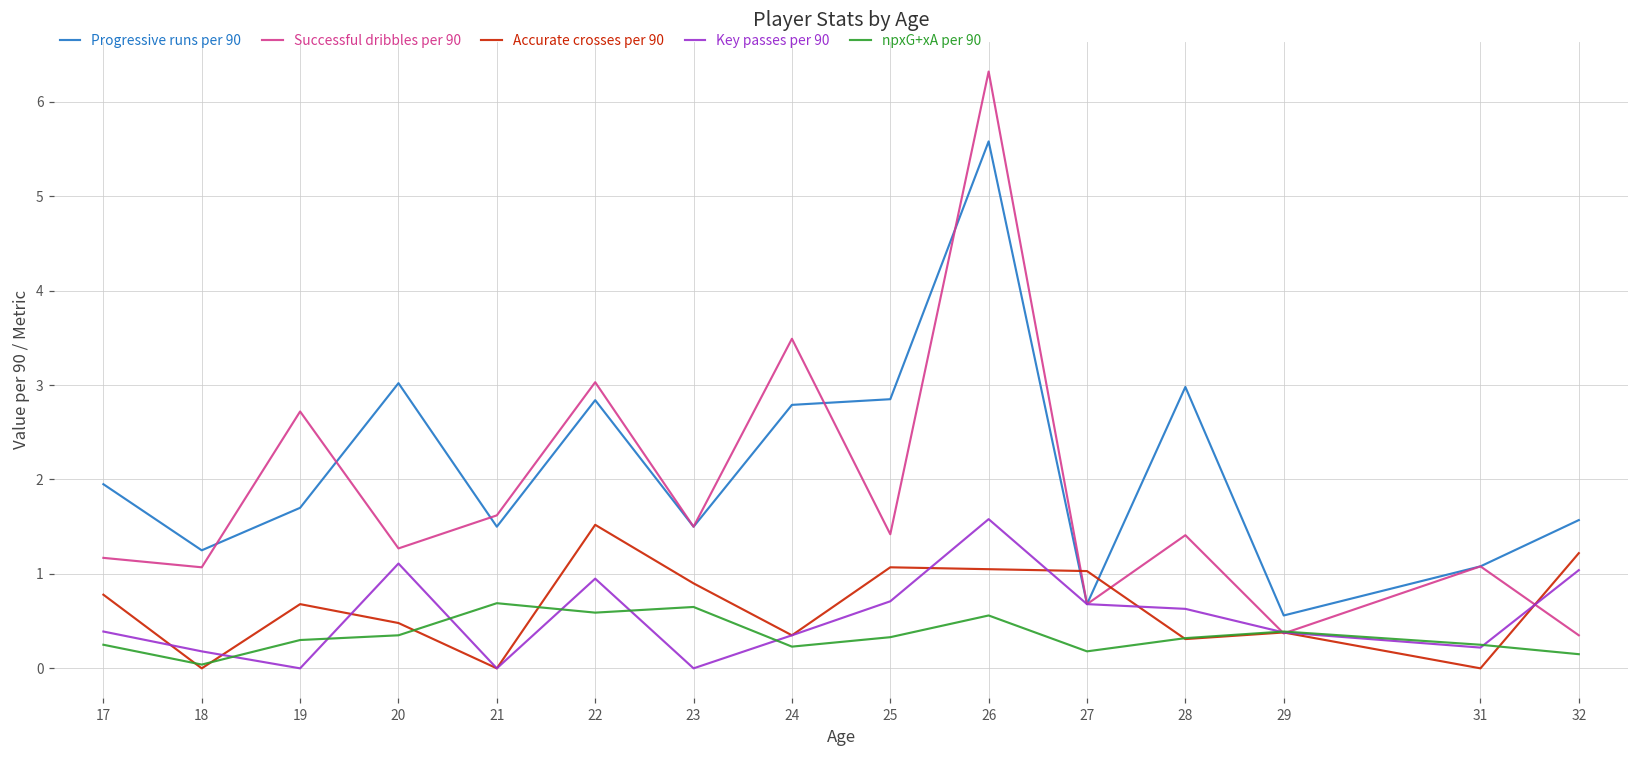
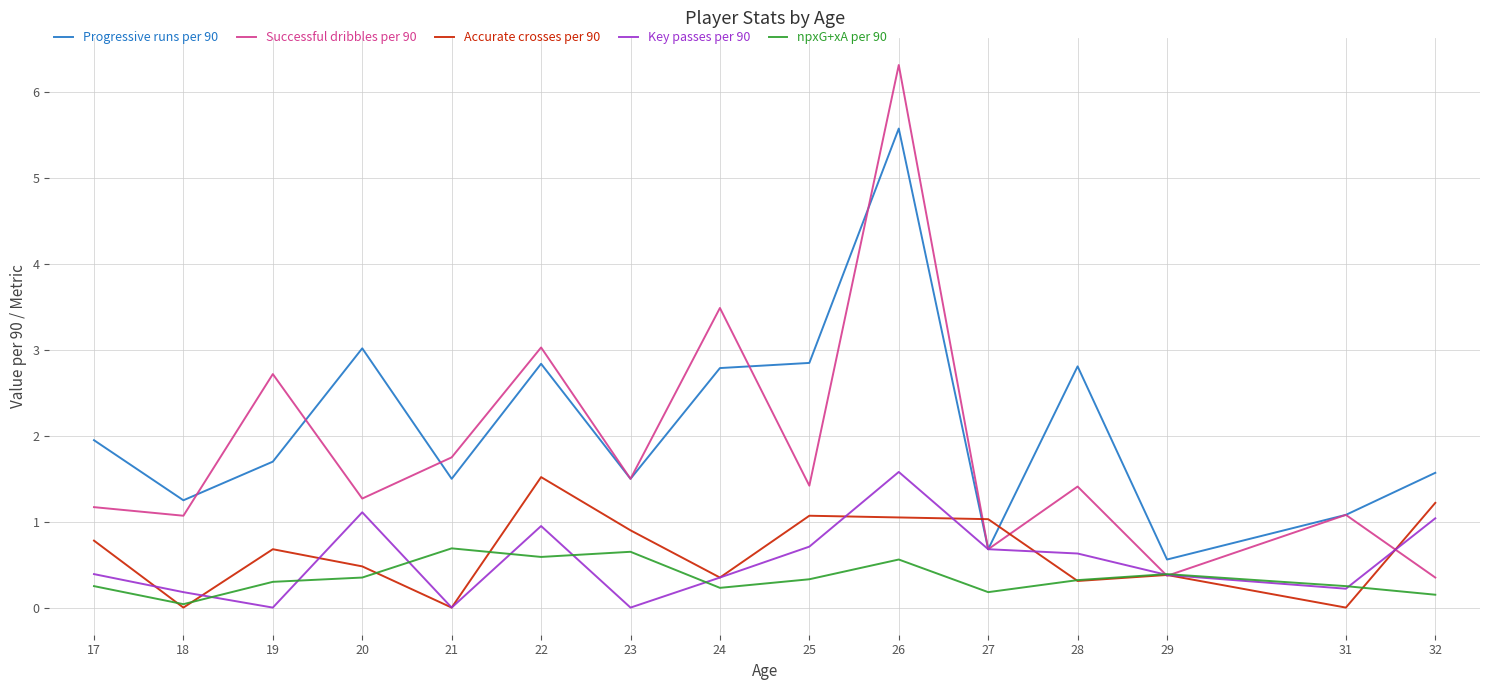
Successful dribbles per 90, 21: 1.6 -> 1.8
Progressive runs per 90, 28: 3.0 -> 2.8
